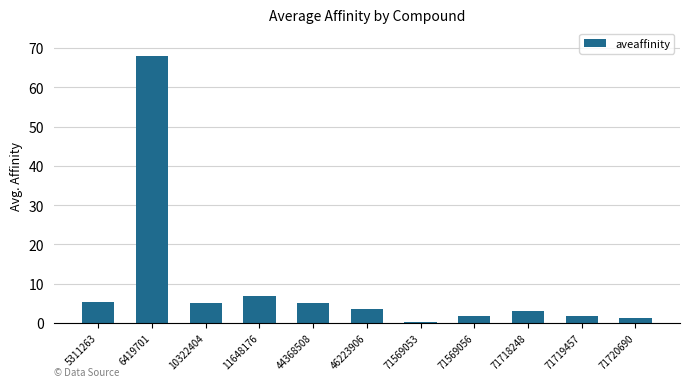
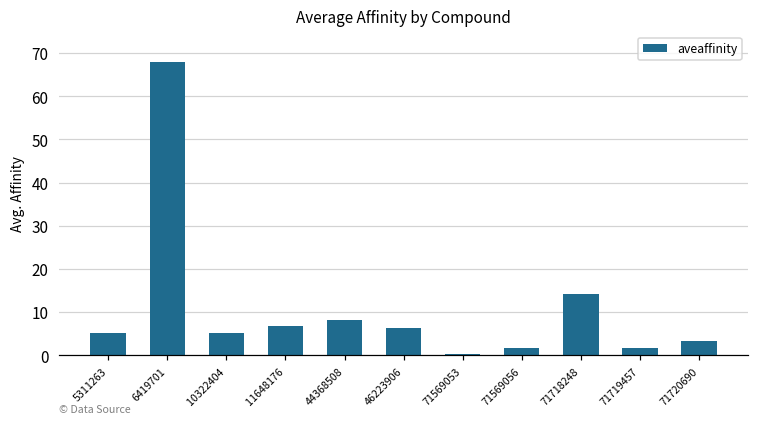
44368508: 5 -> 8
46223906: 4 -> 6
71718248: 3 -> 14
71720690: 1 -> 3
